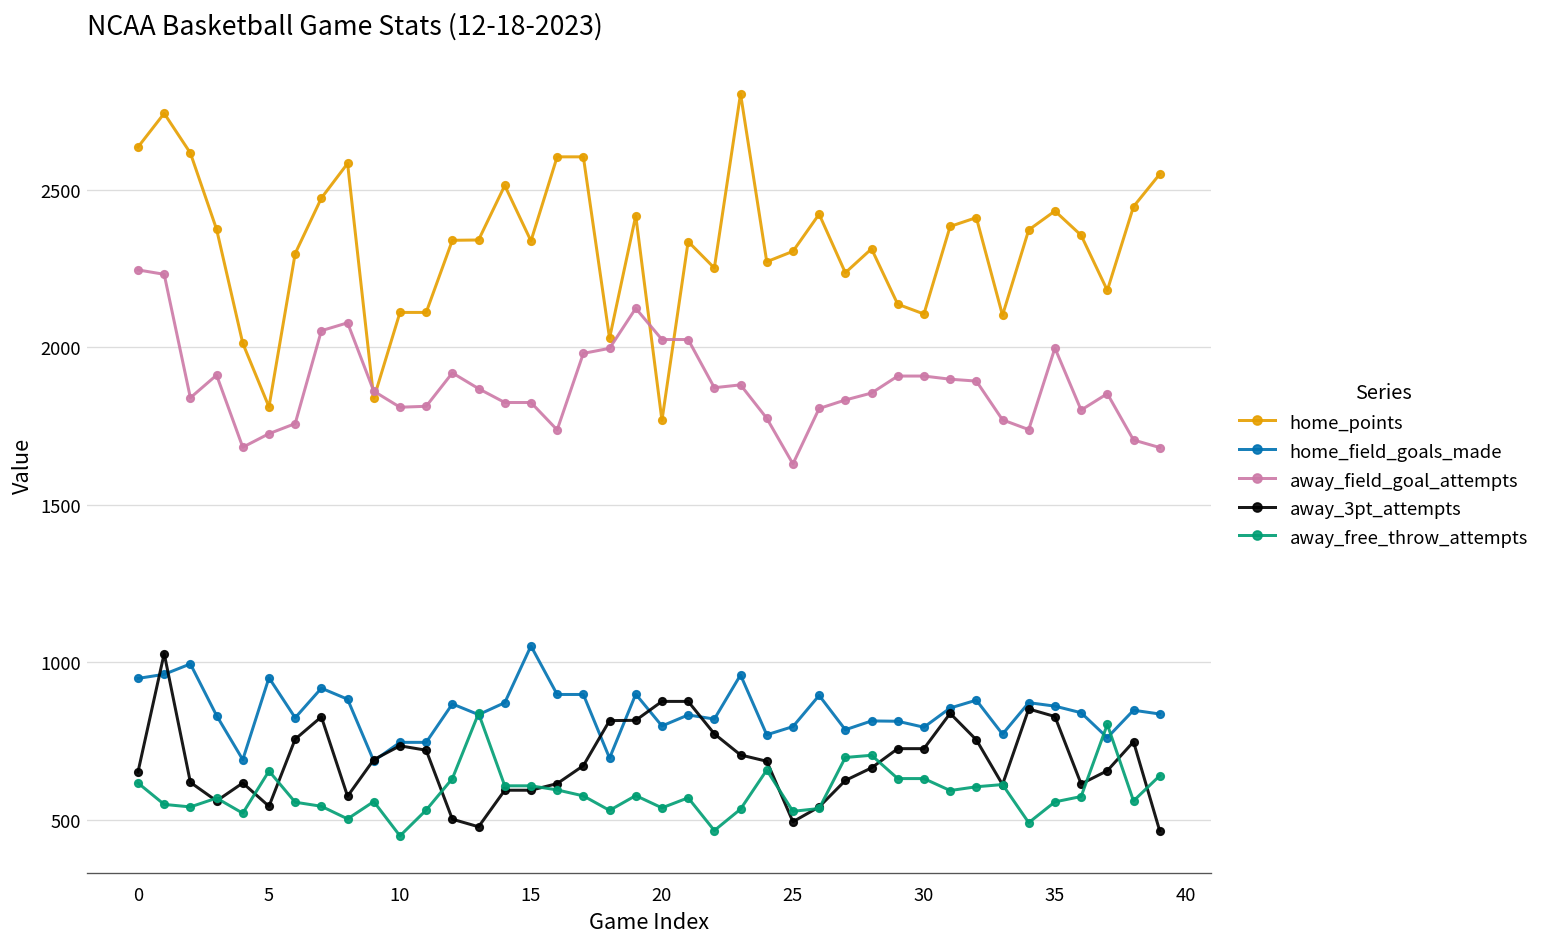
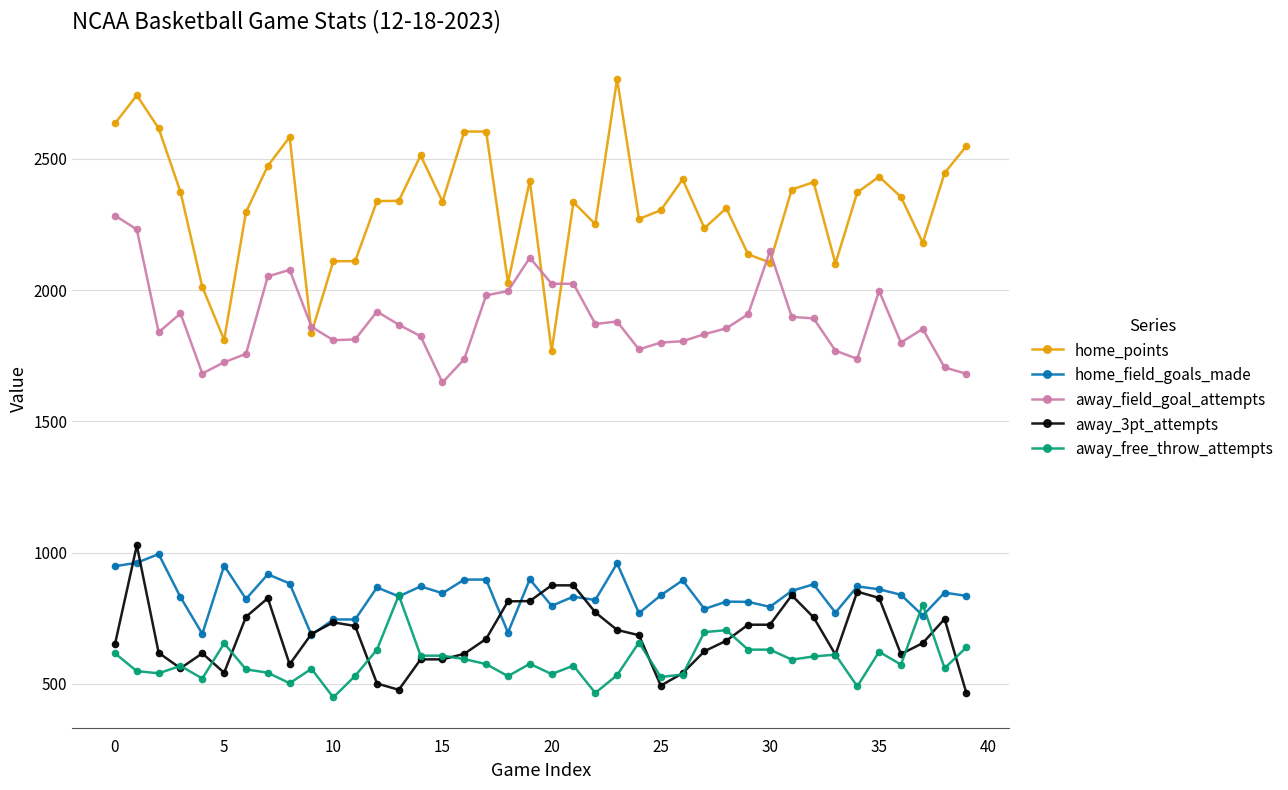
away_field_goal_attempts, 0: 2250 -> 2280
home_field_goals_made, 15: 1050 -> 850
away_field_goal_attempts, 15: 1820 -> 1650
home_field_goals_made, 25: 800 -> 840
away_field_goal_attempts, 25: 1630 -> 1800
away_field_goal_attempts, 30: 1910 -> 2150
away_free_throw_attempts, 35: 560 -> 620
